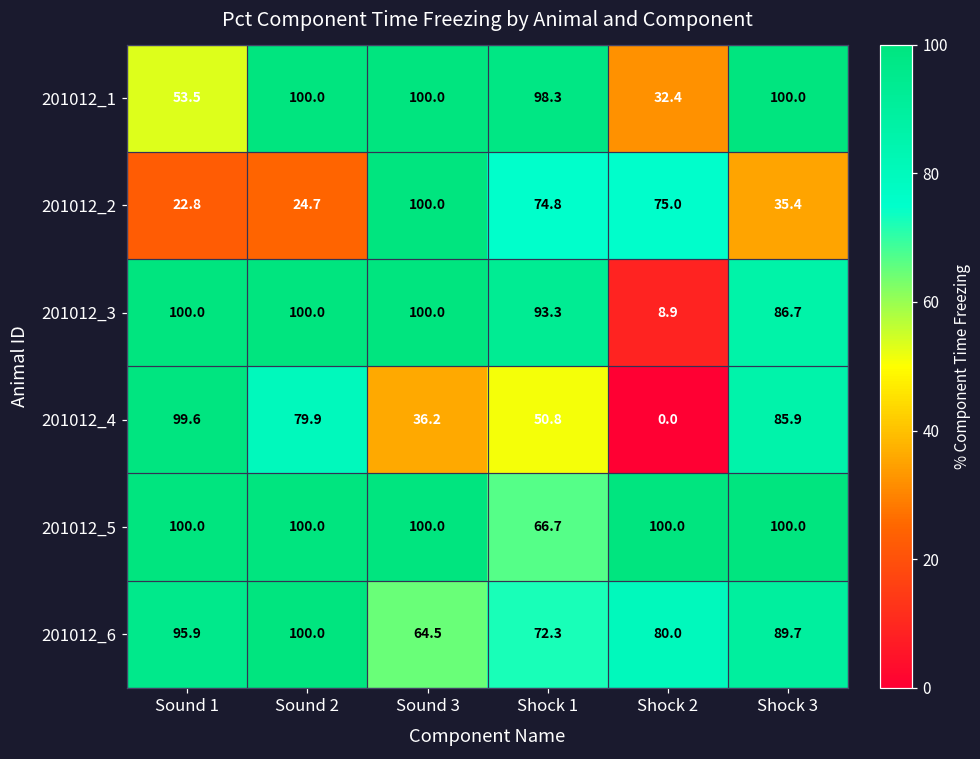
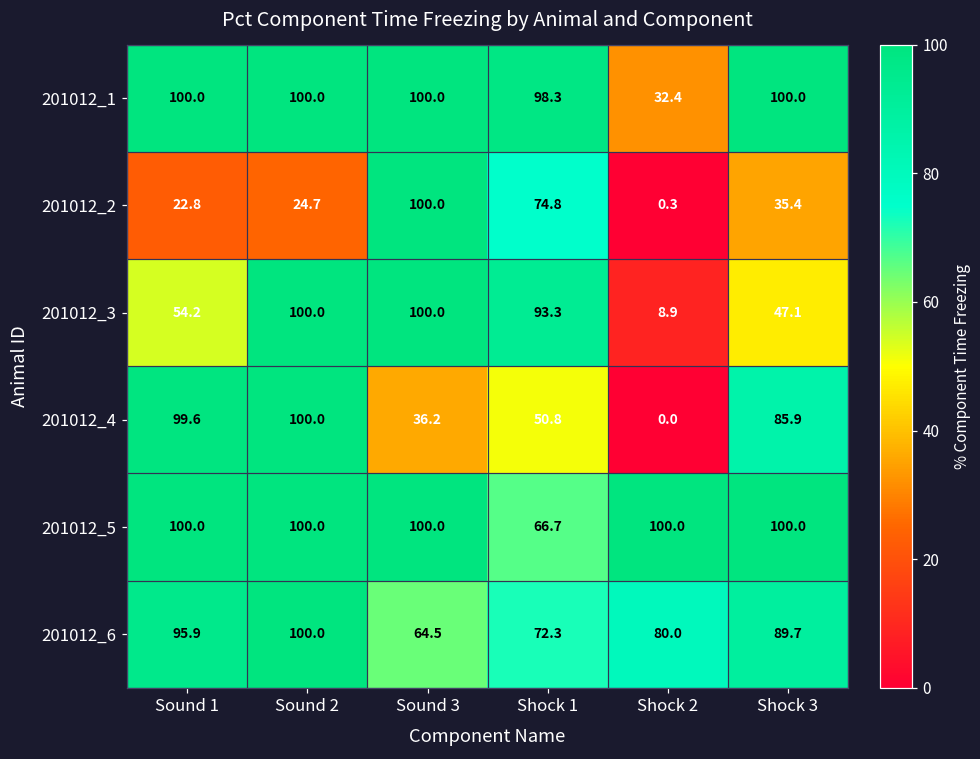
201012_1, Sound 1: 53.5 -> 100.0
201012_2, Shock 2: 75.0 -> 0.3
201012_3, Sound 1: 100.0 -> 54.2
201012_3, Shock 3: 86.7 -> 47.1
201012_4, Sound 2: 79.9 -> 100.0
